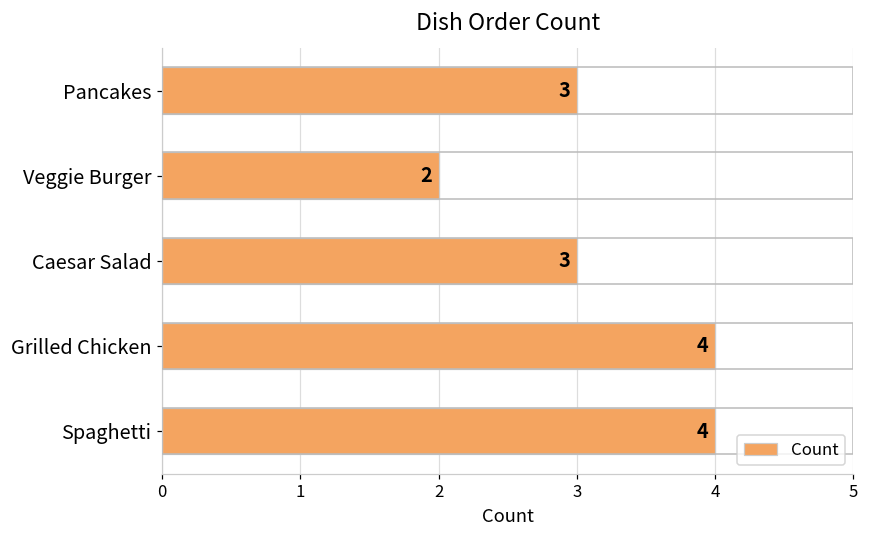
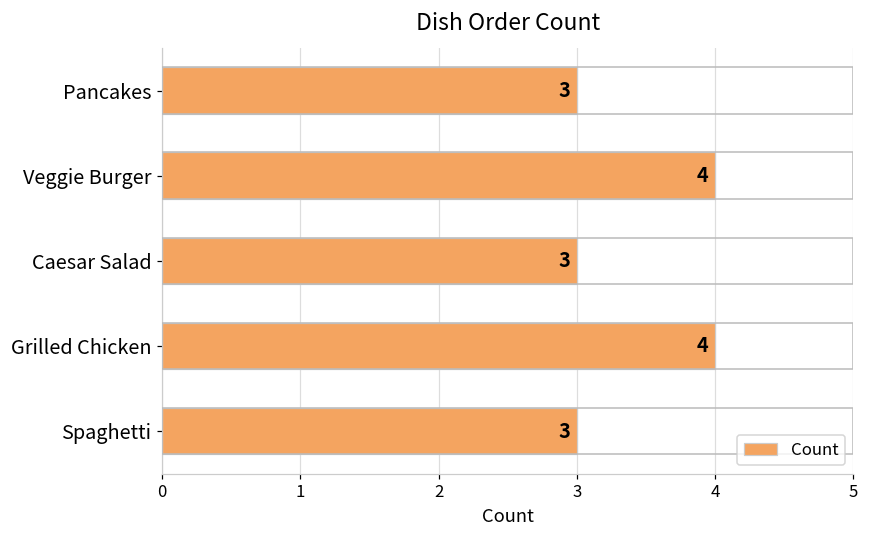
Veggie Burger: 2 -> 4
Spaghetti: 4 -> 3
